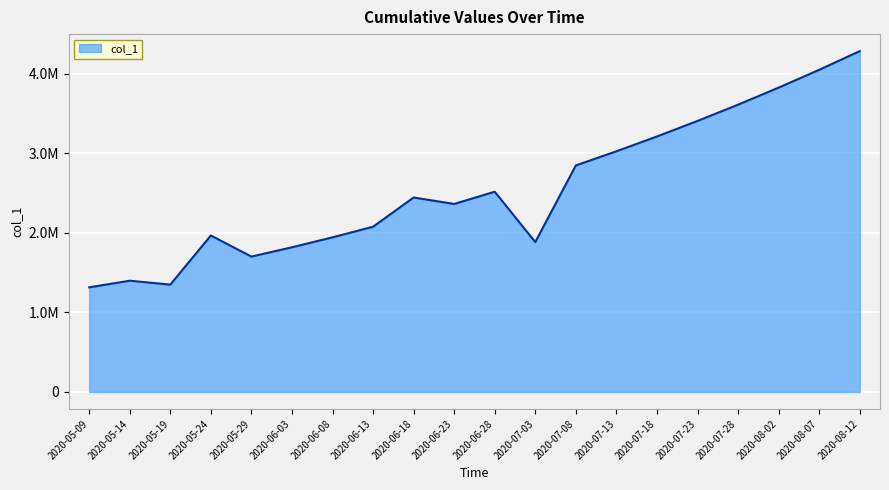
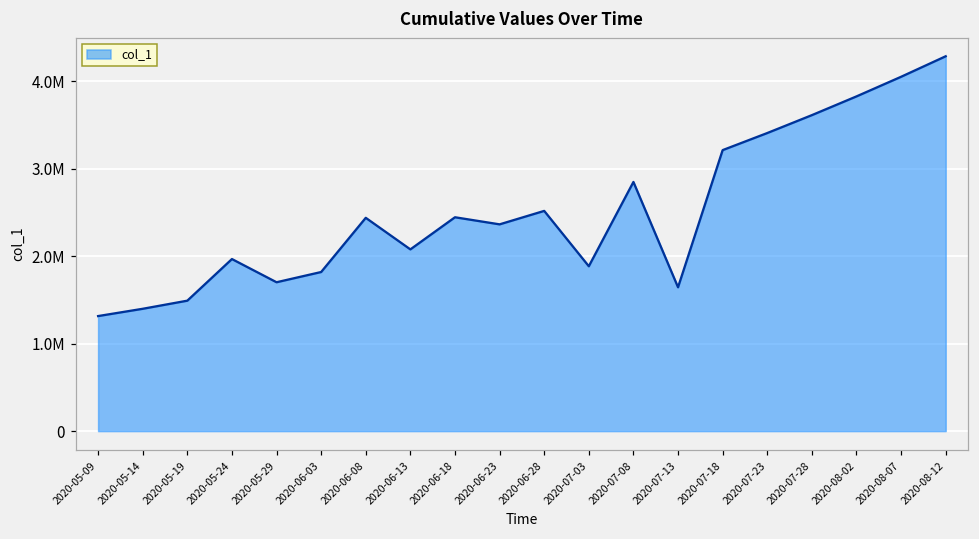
2020-05-19: 1300000 -> 1500000
2020-06-08: 1900000 -> 2400000
2020-07-13: 3000000 -> 1600000
